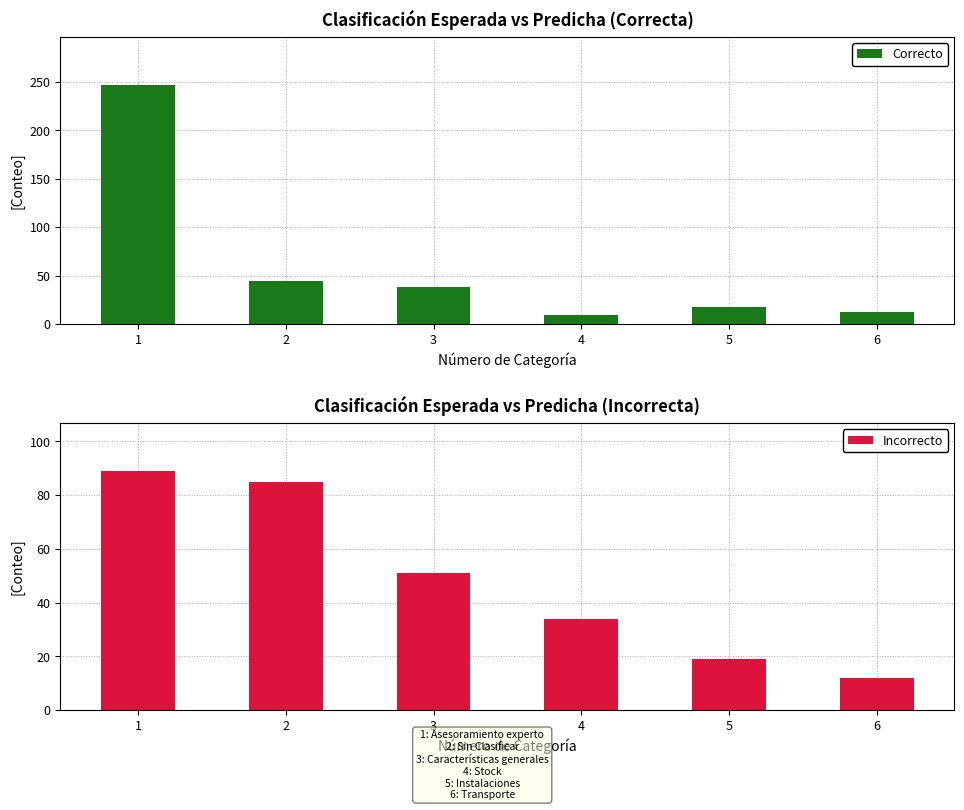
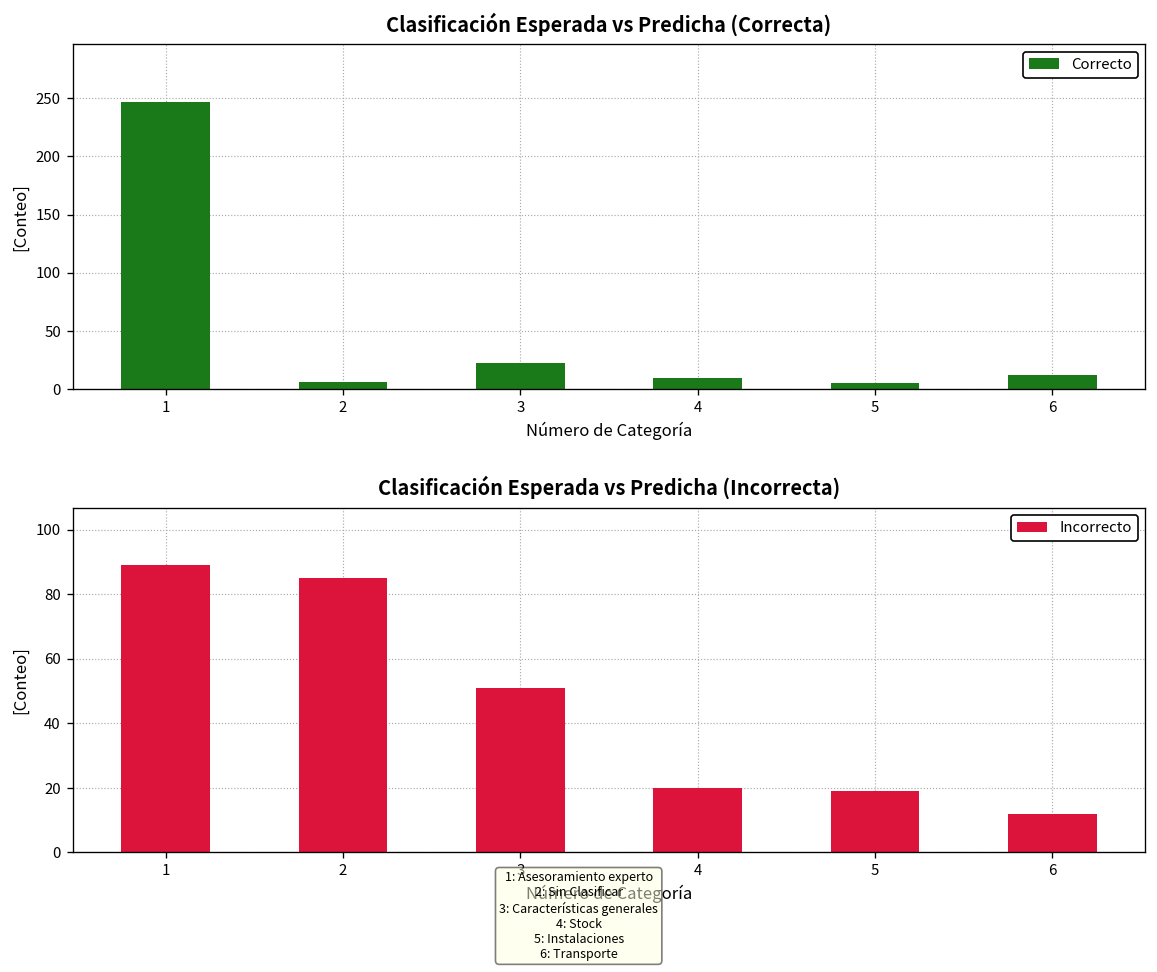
Clasificación Esperada vs Predicha (Correcta), 2: 50 -> 10
Clasificación Esperada vs Predicha (Correcta), 3: 40 -> 20
Clasificación Esperada vs Predicha (Correcta), 5: 20 -> 10
Clasificación Esperada vs Predicha (Incorrecta), 4: 34 -> 20
